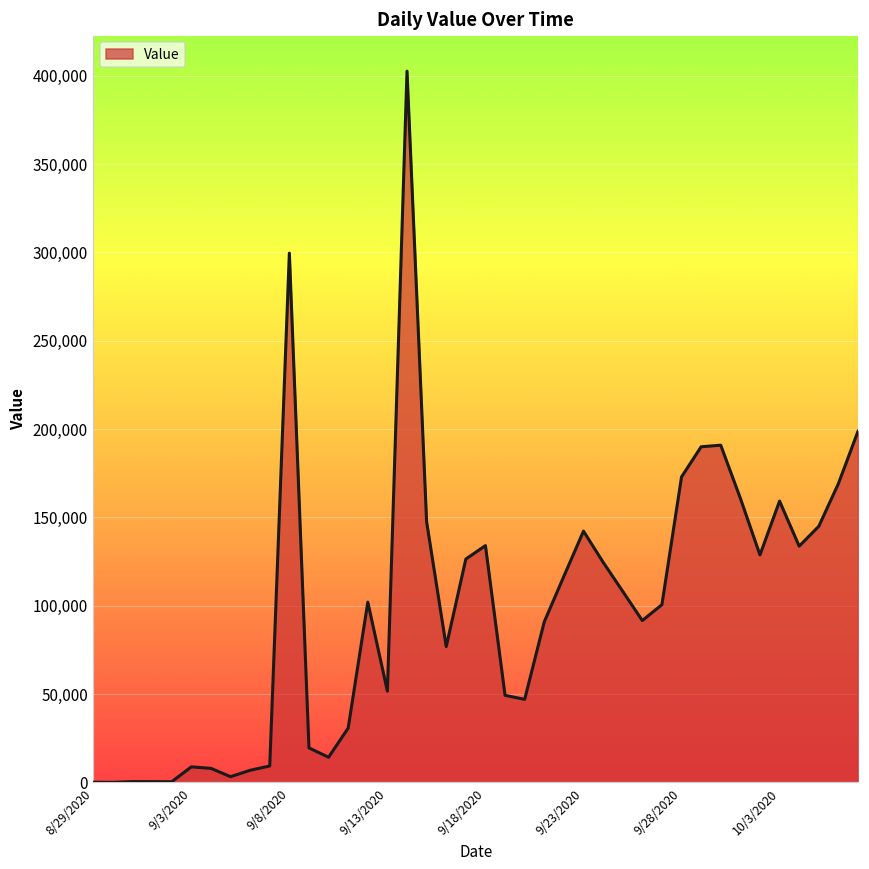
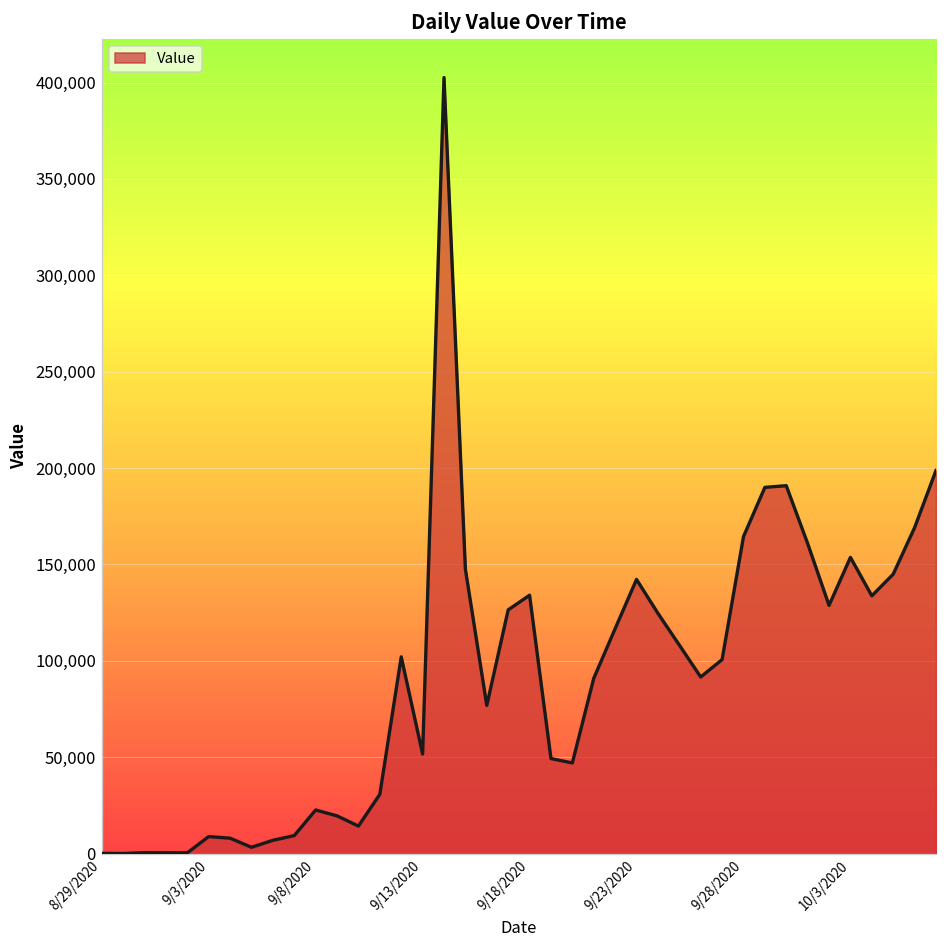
9/8/2020: 300,000 -> 23,000
9/28/2020: 173,000 -> 164,000
10/3/2020: 159,000 -> 154,000
